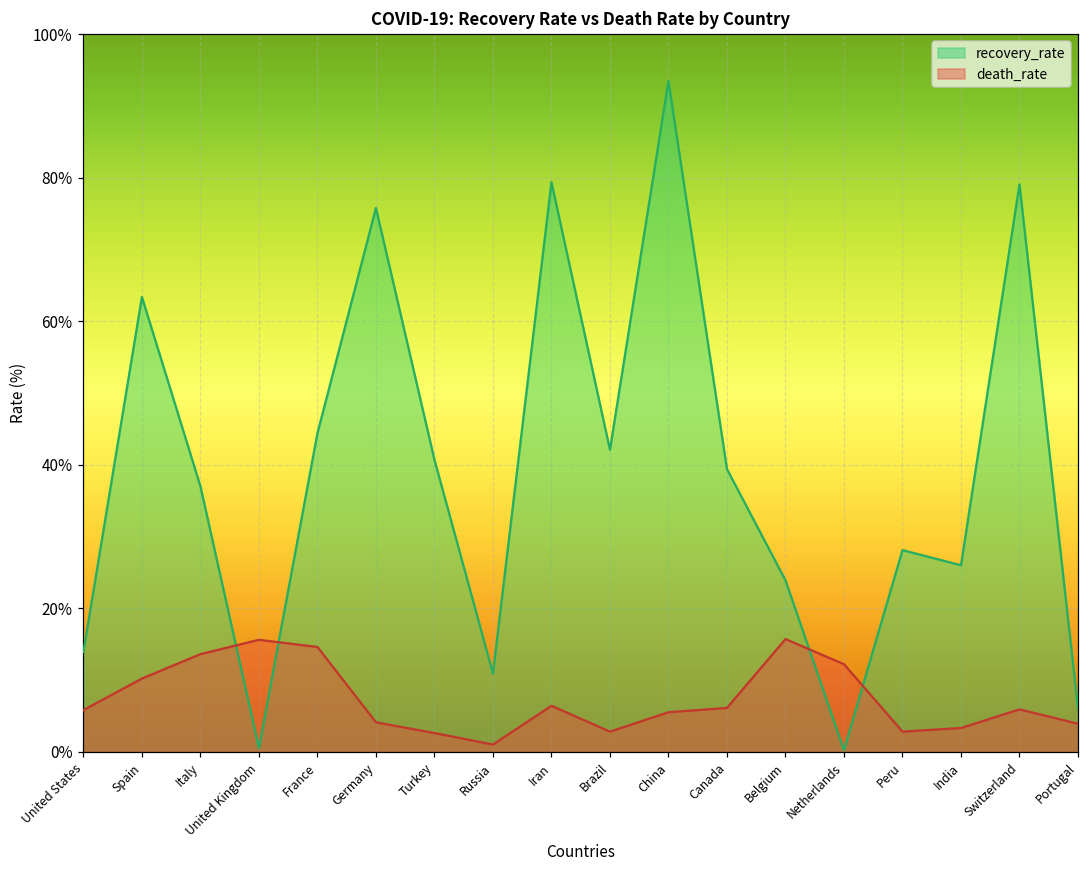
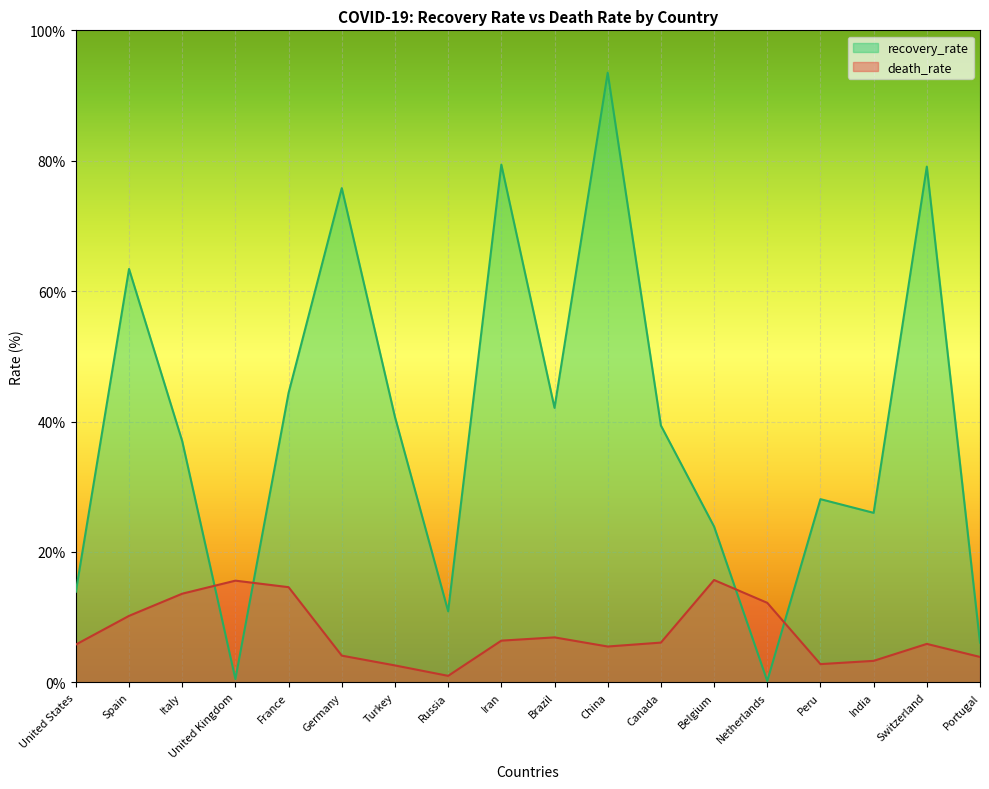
death_rate, Brazil: 3% -> 7%
